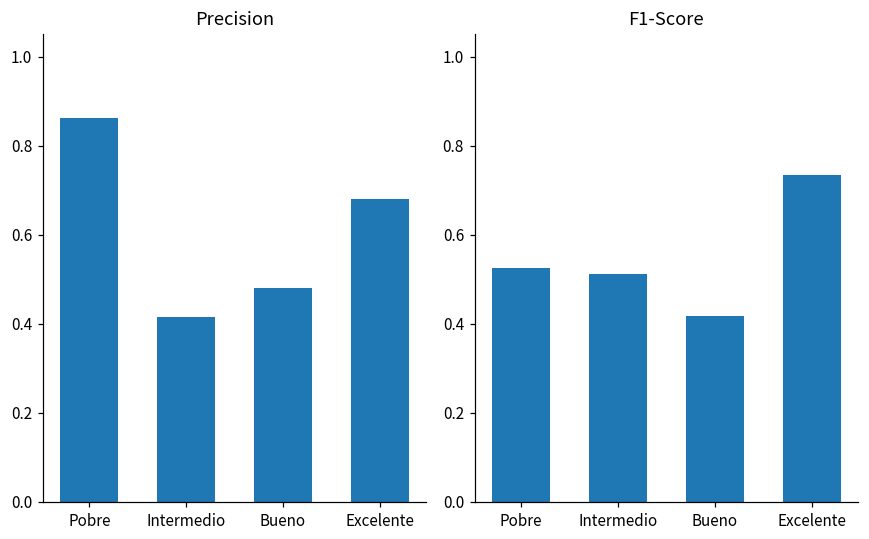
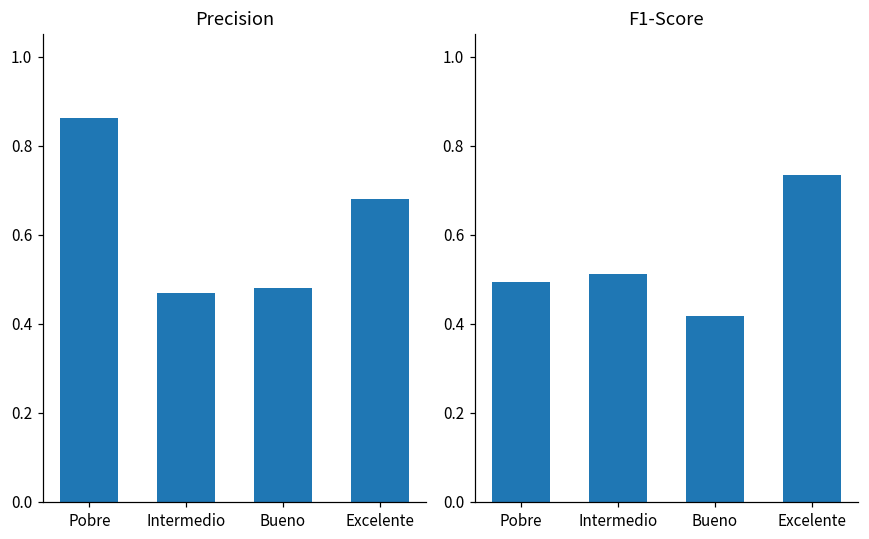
Precision, Intermedio: 0.41 -> 0.47
F1-Score, Pobre: 0.53 -> 0.49
